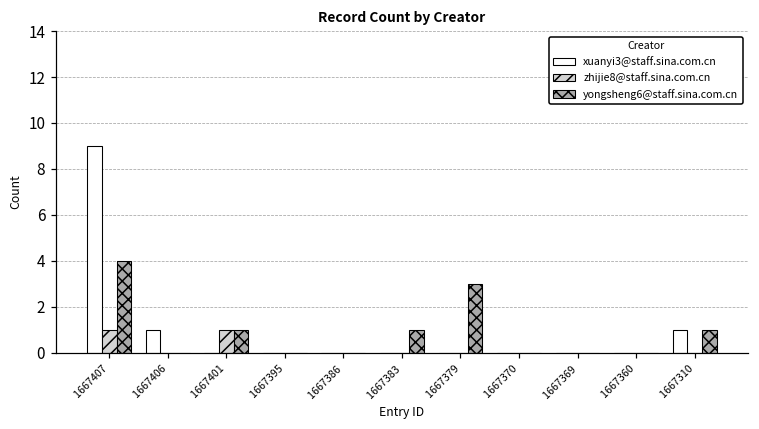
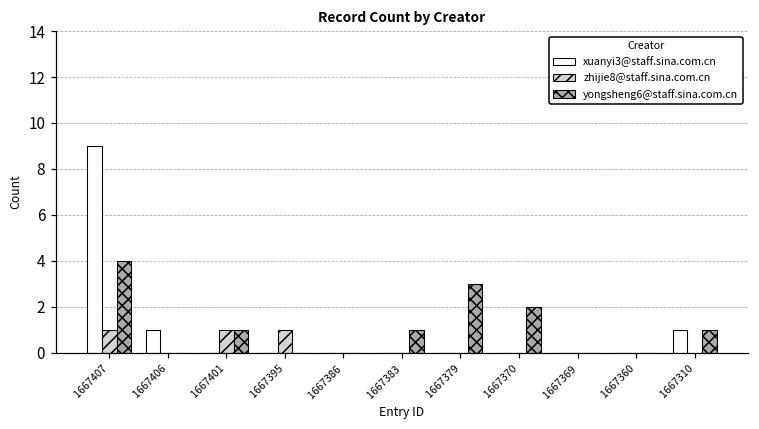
zhijie8@staff.sina.com.cn, 1667395: 0 -> 1
yongsheng6@staff.sina.com.cn, 1667370: 0 -> 2
